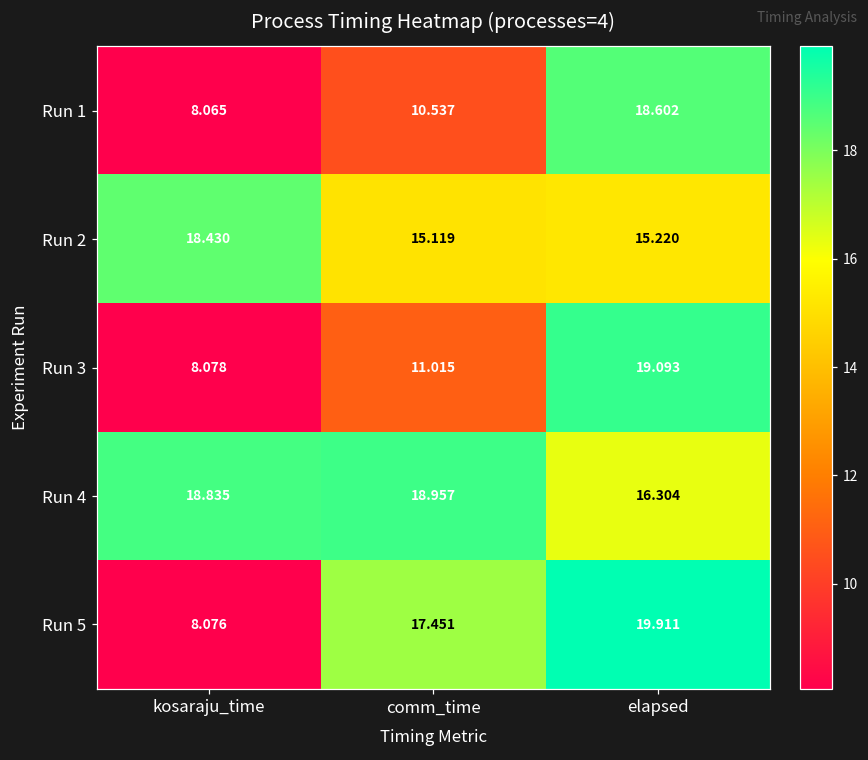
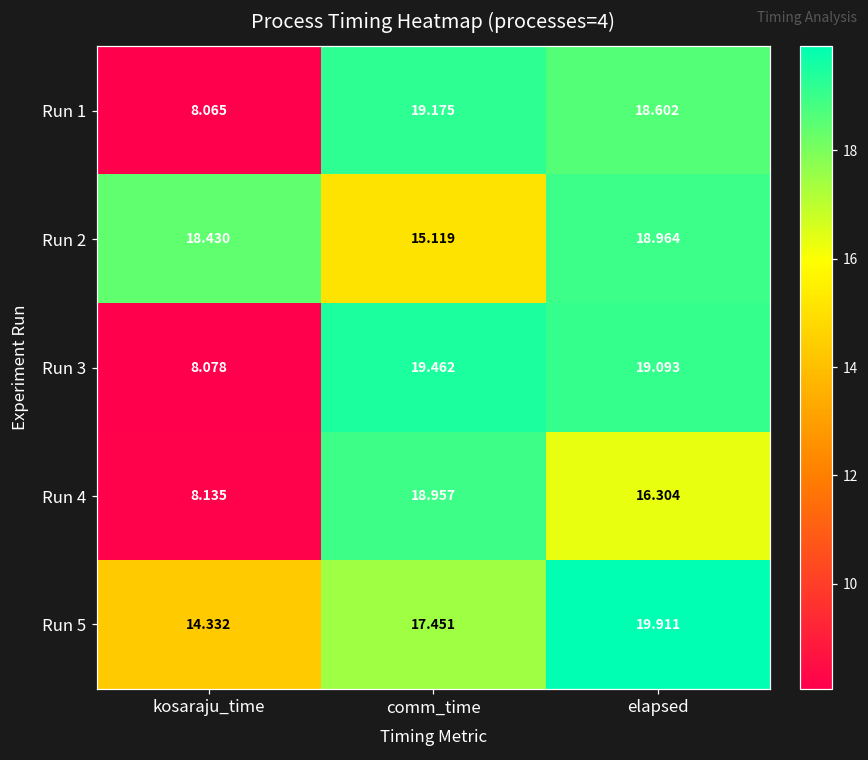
Run 1, comm_time: 10.537 -> 19.175
Run 2, elapsed: 15.220 -> 18.964
Run 3, comm_time: 11.015 -> 19.462
Run 4, kosaraju_time: 18.835 -> 8.135
Run 5, kosaraju_time: 8.076 -> 14.332
